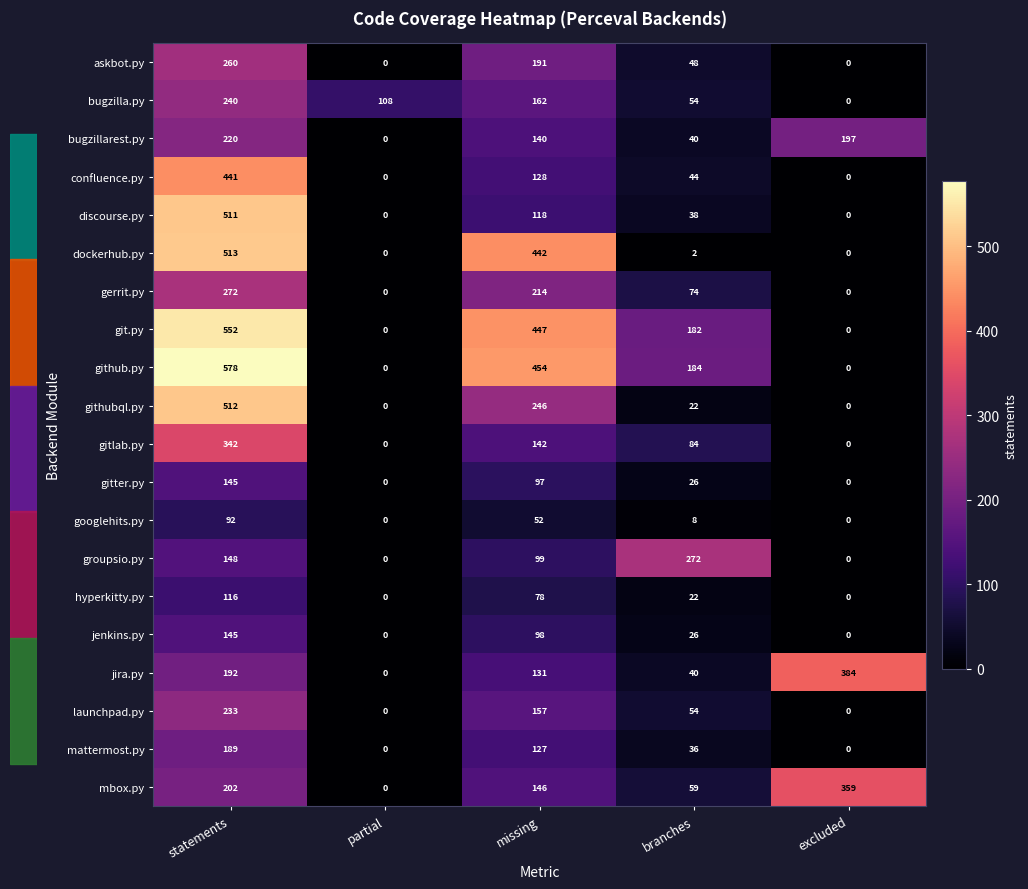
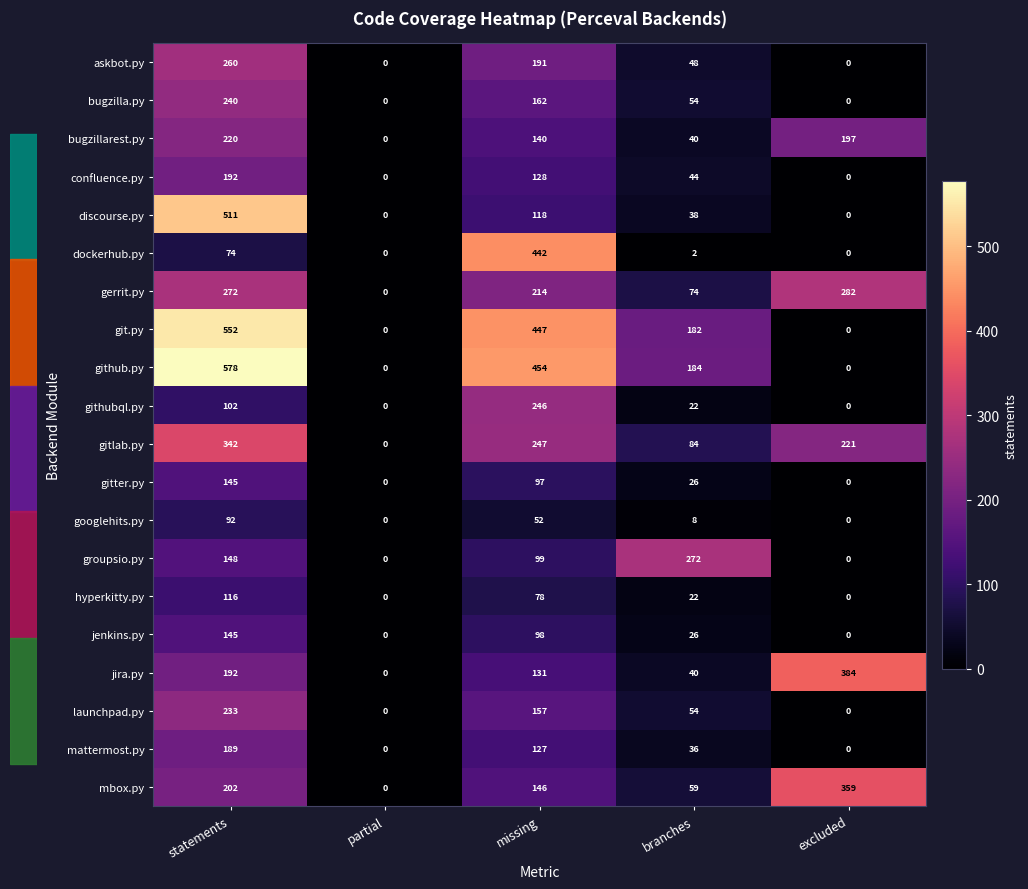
bugzilla.py, partial: 108 -> 0
confluence.py, statements: 441 -> 192
dockerhub.py, statements: 513 -> 74
gerrit.py, excluded: 0 -> 282
githubql.py, statements: 512 -> 102
gitlab.py, missing: 142 -> 247
gitlab.py, excluded: 0 -> 221
